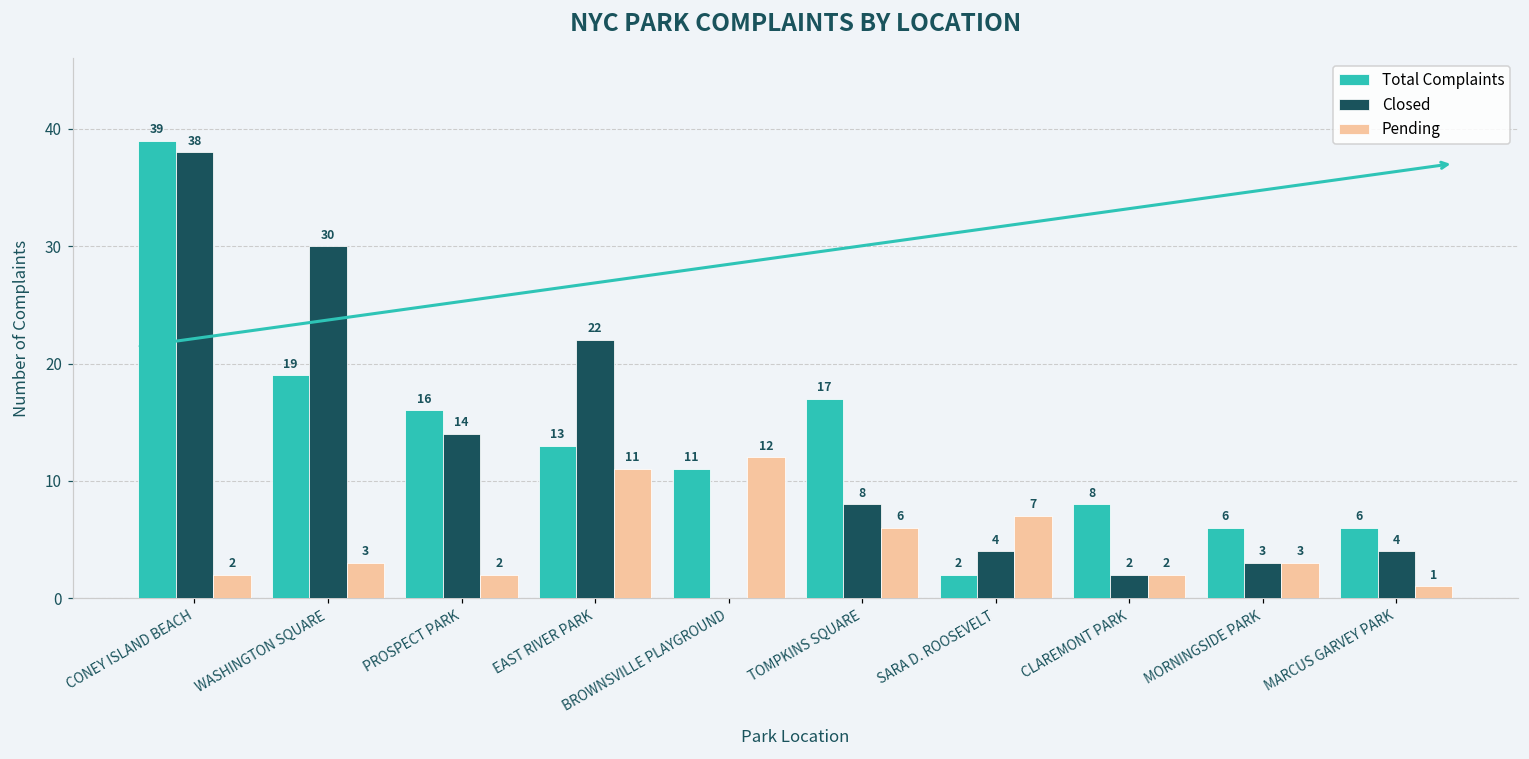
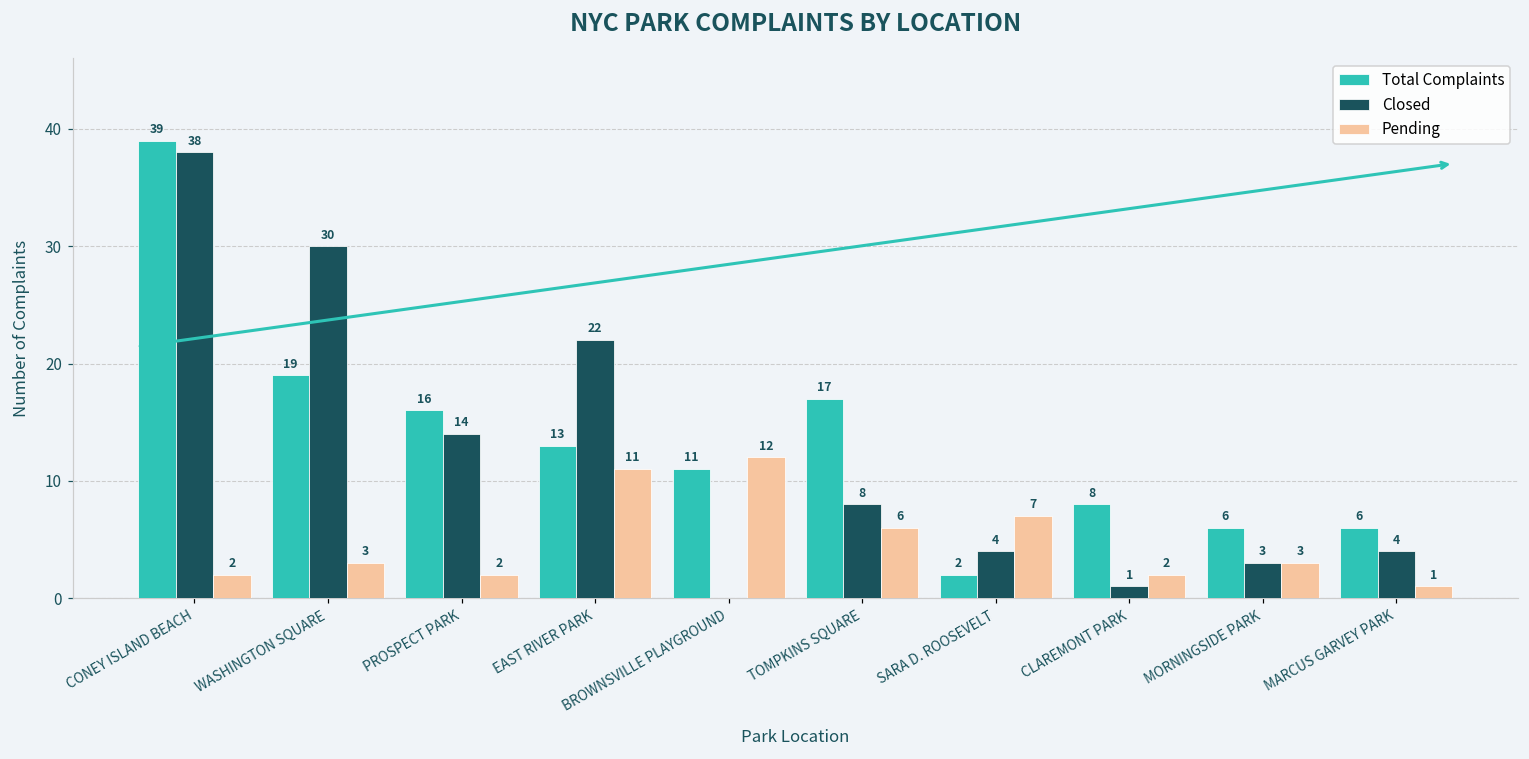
Closed, CLAREMONT PARK: 2 -> 1
